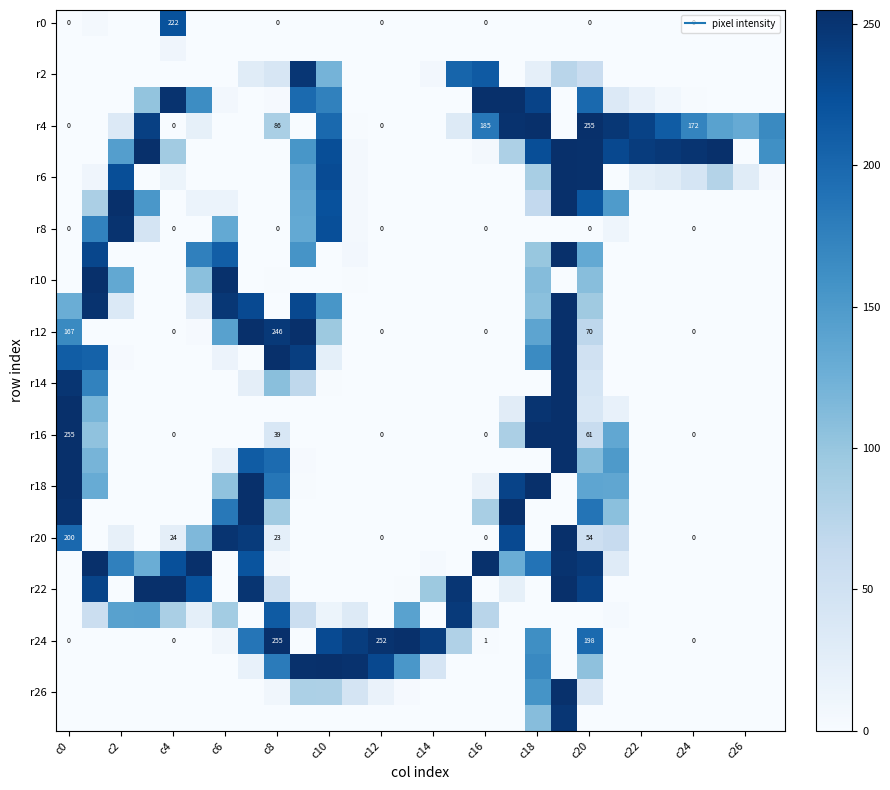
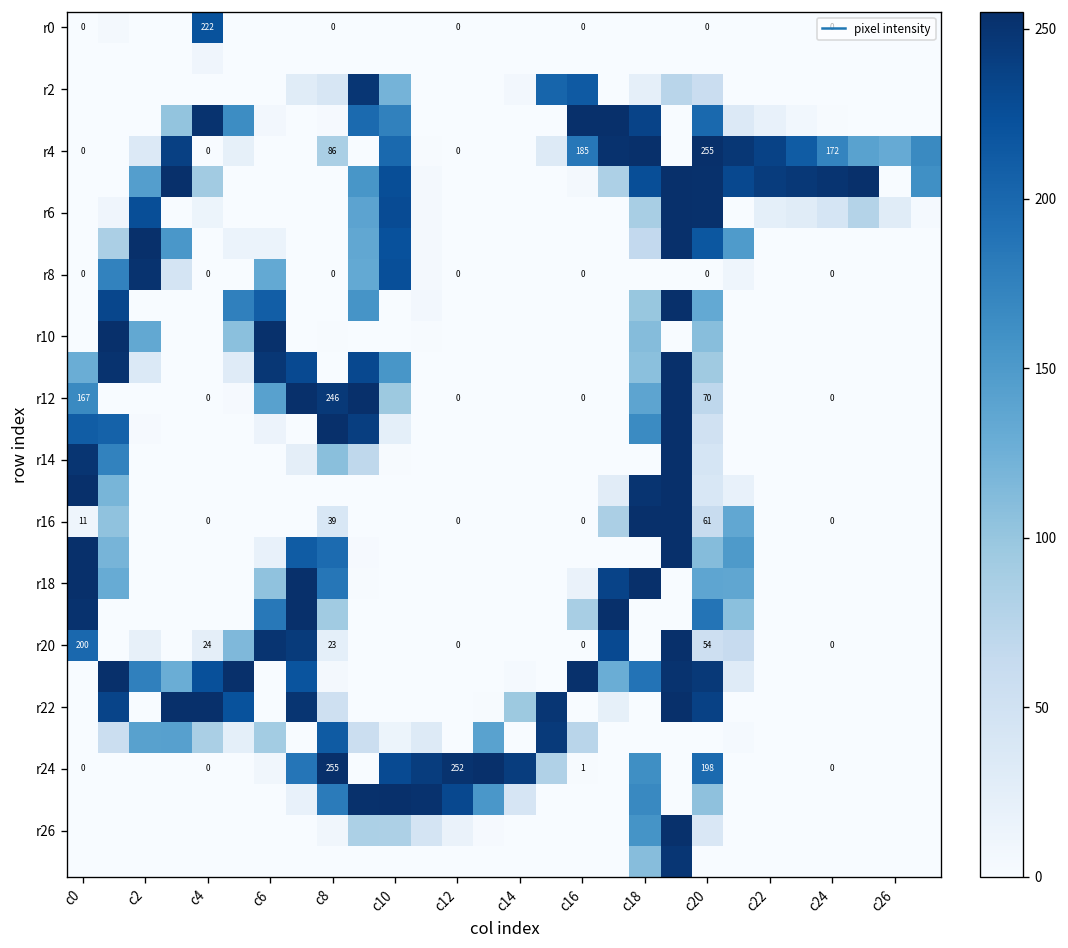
r16, c0: 255 -> 11
